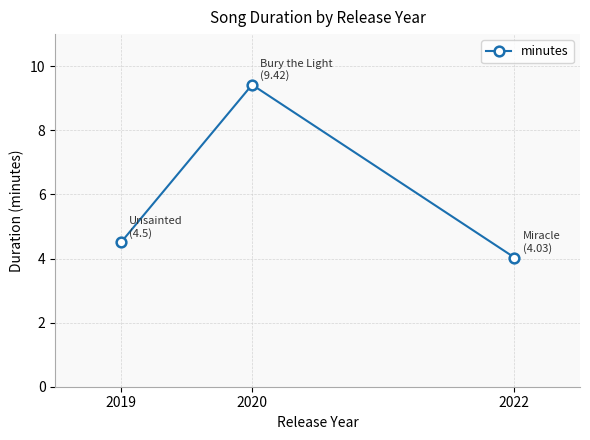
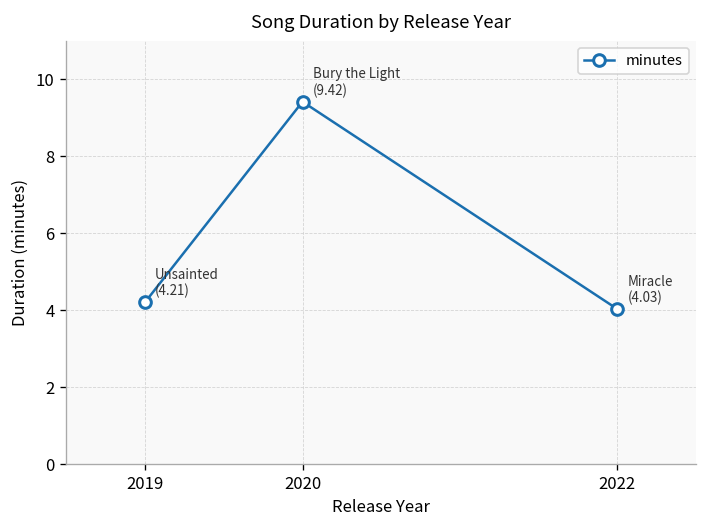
2019: (4.5) -> (4.21)
